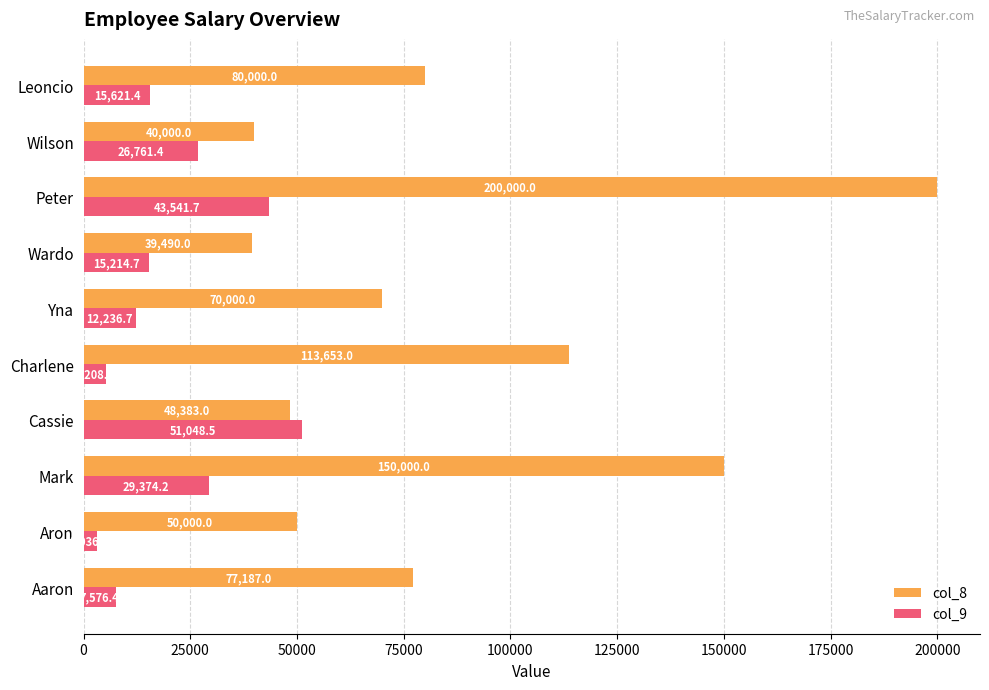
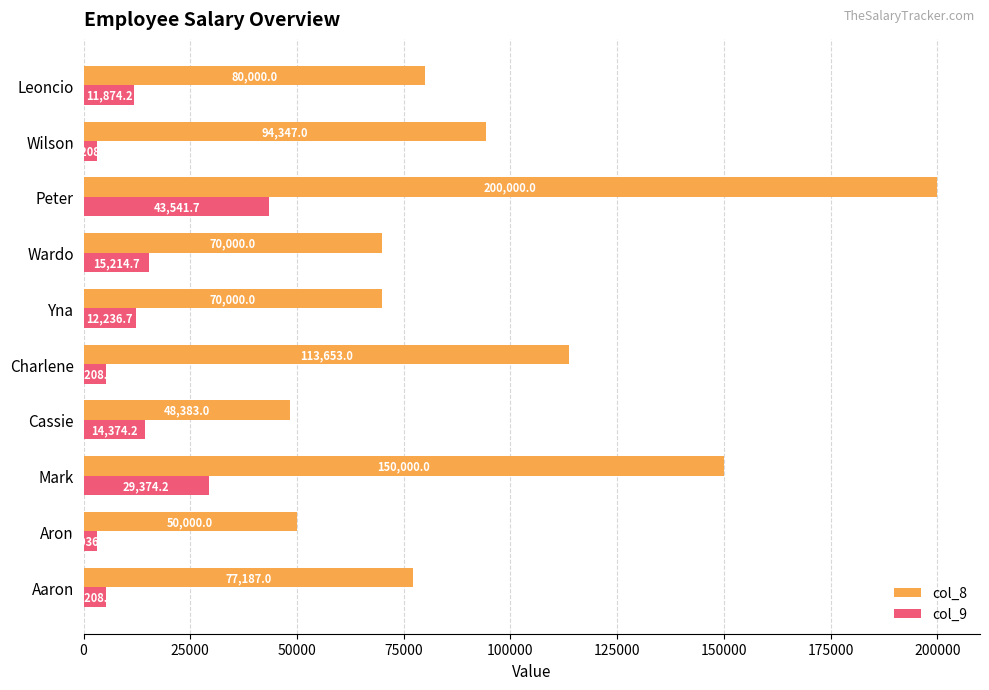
col_9, Leoncio: 15,621.4 -> 11,874.2
col_8, Wilson: 40,000.0 -> 94,347.0
col_9, Wilson: 27000 -> 3000
col_8, Wardo: 39,490.0 -> 70,000.0
col_9, Cassie: 51,048.5 -> 14,374.2
col_9, Aaron: 8000 -> 5000
